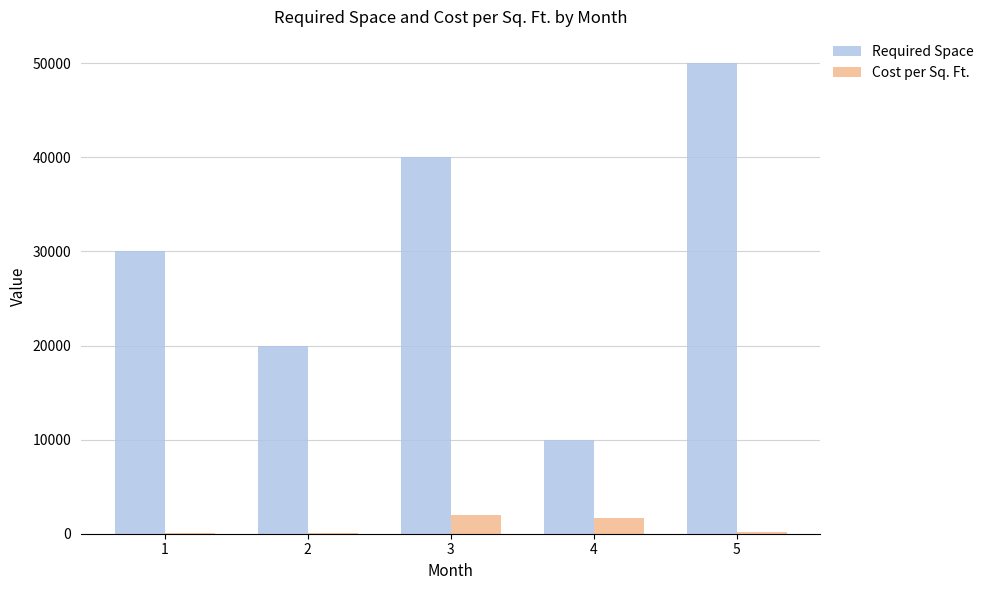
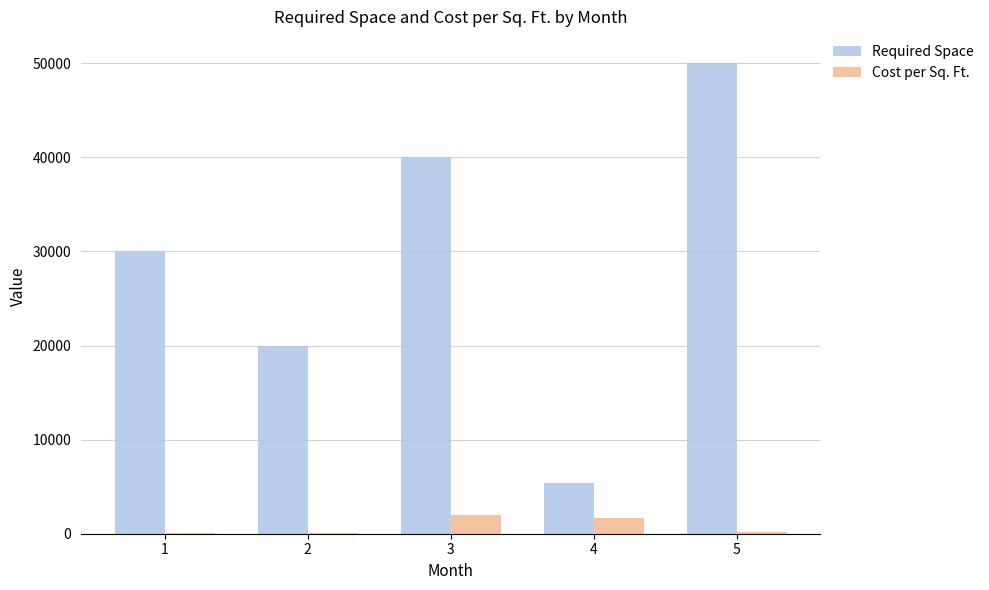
Required Space, 4: 10000 -> 5000
